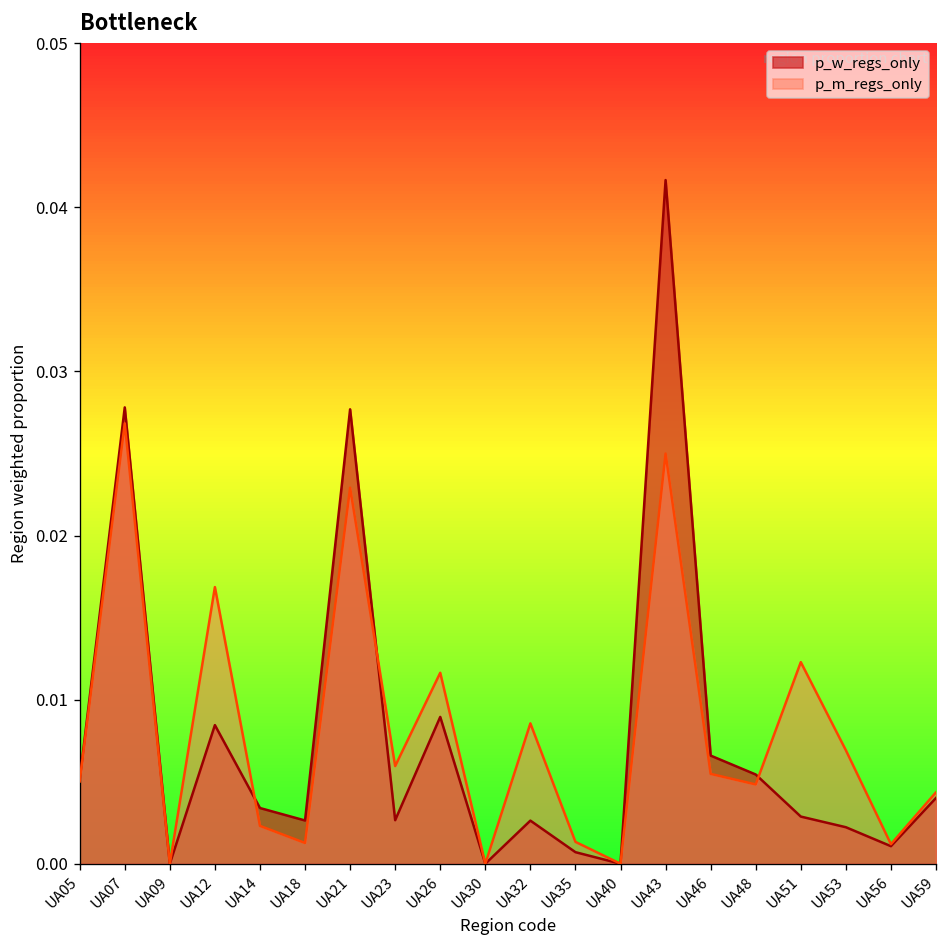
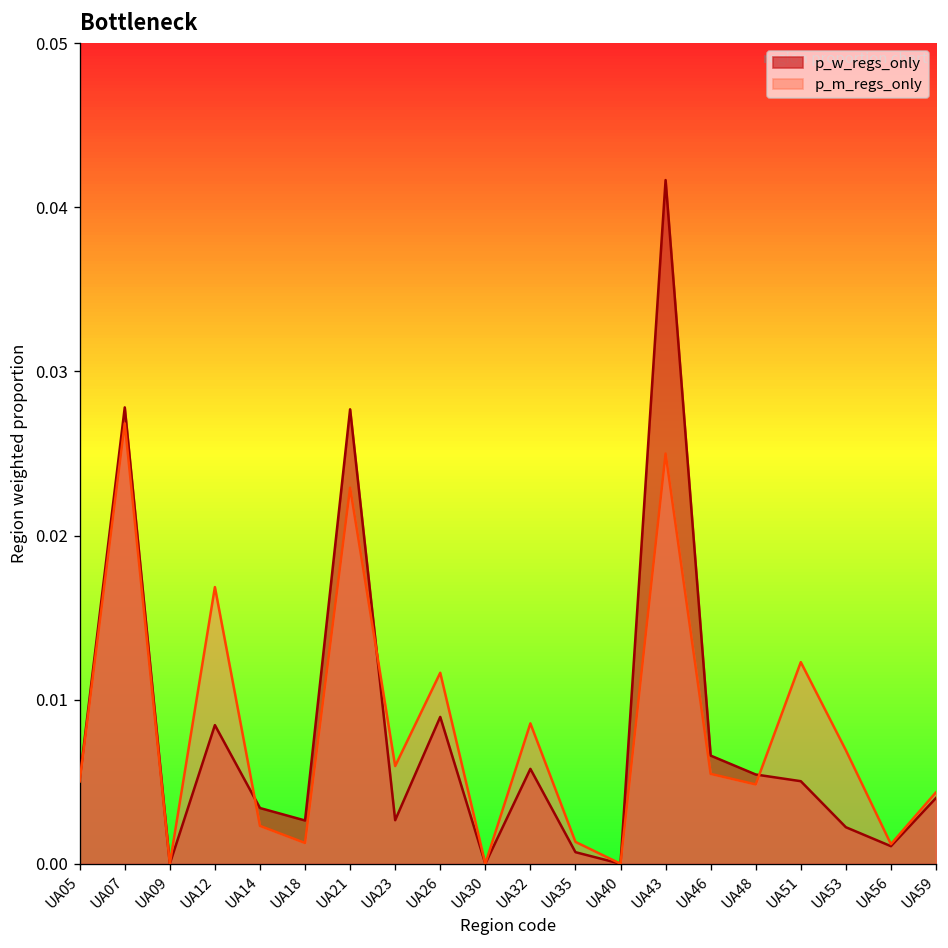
p_w_regs_only, UA32: 0.0026 -> 0.0058
p_w_regs_only, UA51: 0.0029 -> 0.0050
